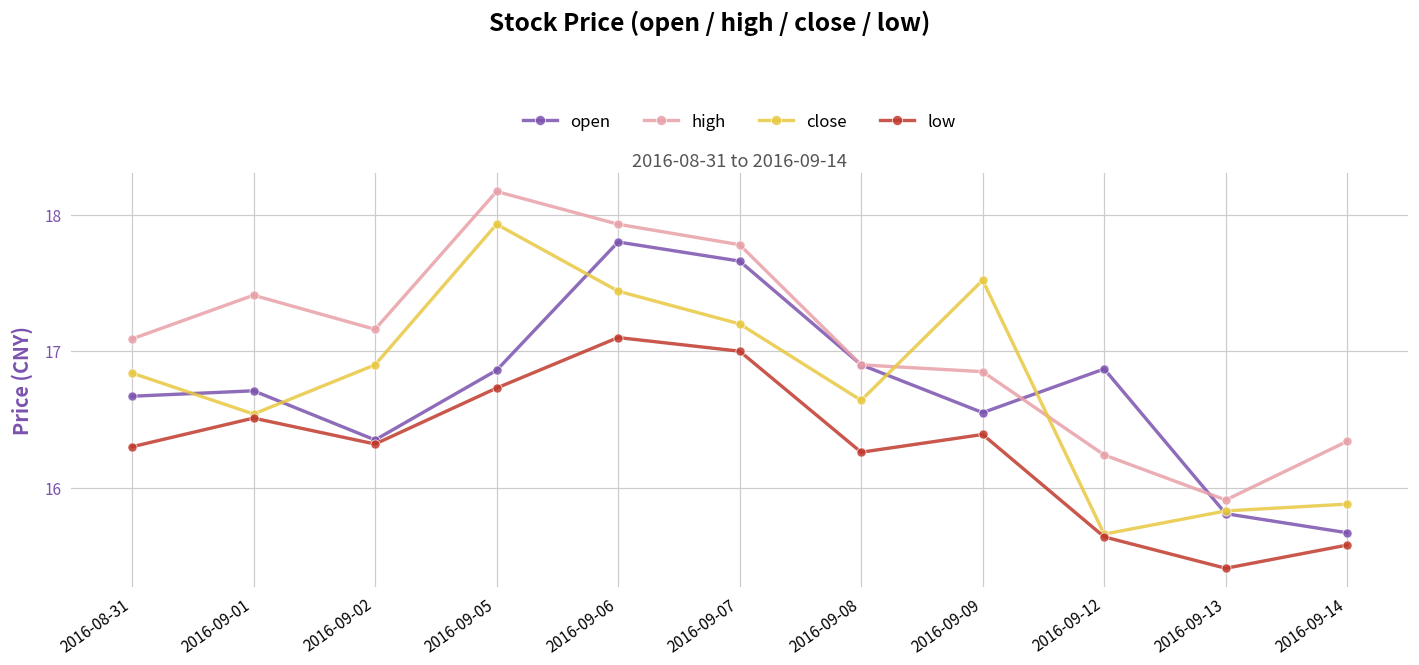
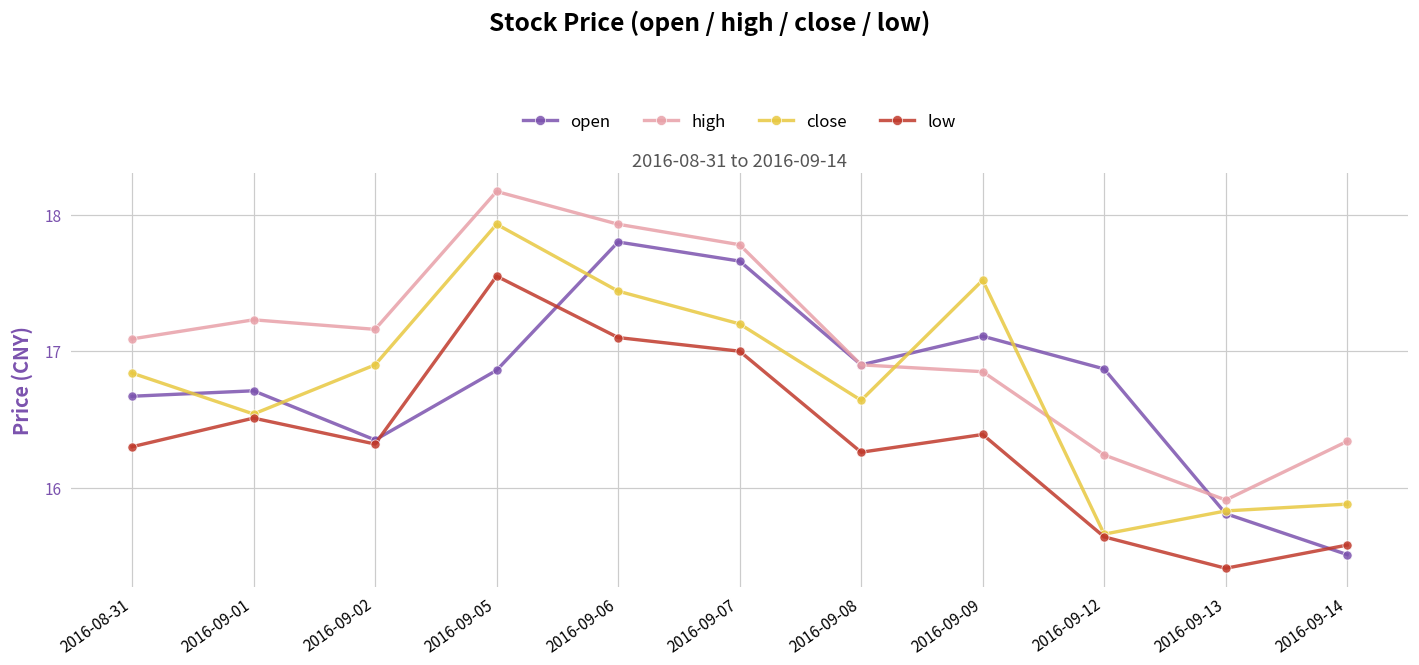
high, 2016-09-01: 17.41 -> 17.23
low, 2016-09-05: 16.73 -> 17.55
open, 2016-09-09: 16.55 -> 17.11
open, 2016-09-14: 15.67 -> 15.51
